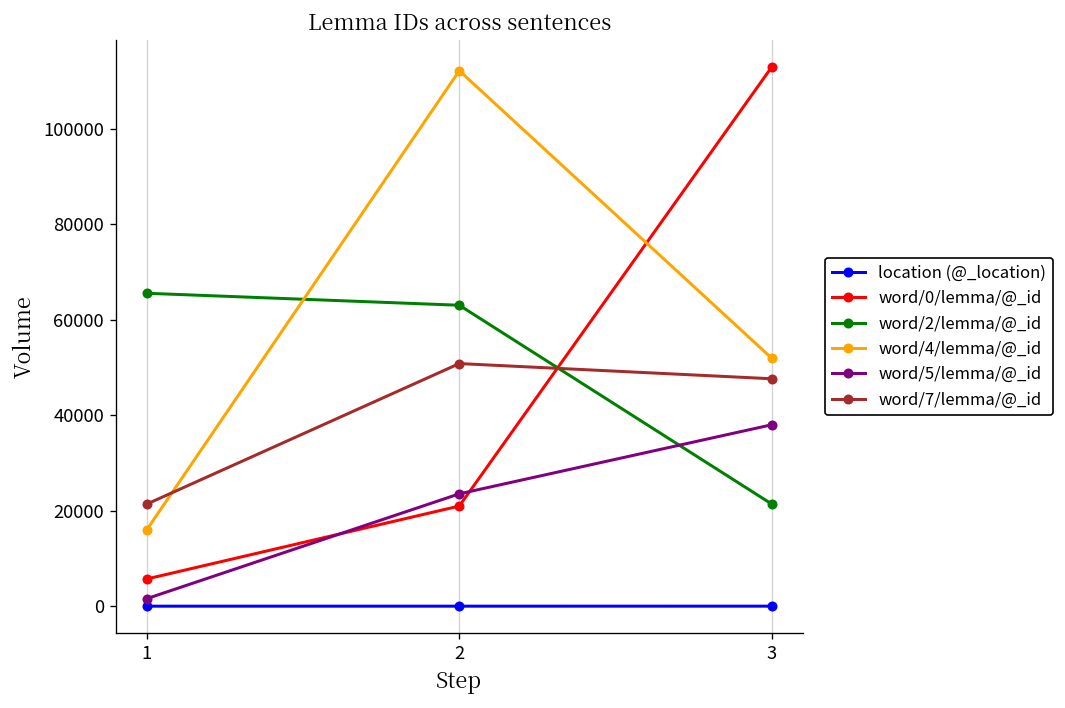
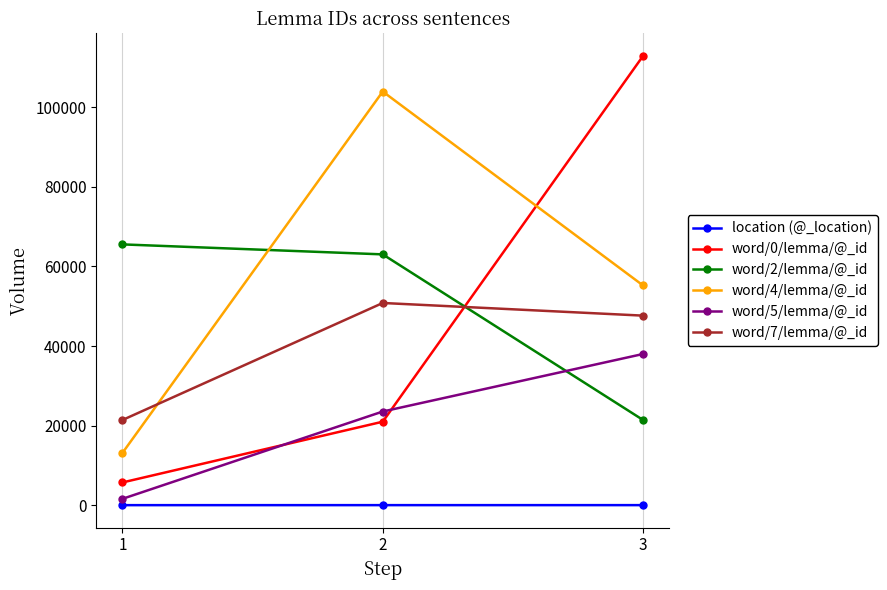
word/4/lemma/@_id, 1: 16000 -> 13000
word/4/lemma/@_id, 2: 112000 -> 104000
word/4/lemma/@_id, 3: 52000 -> 55000
